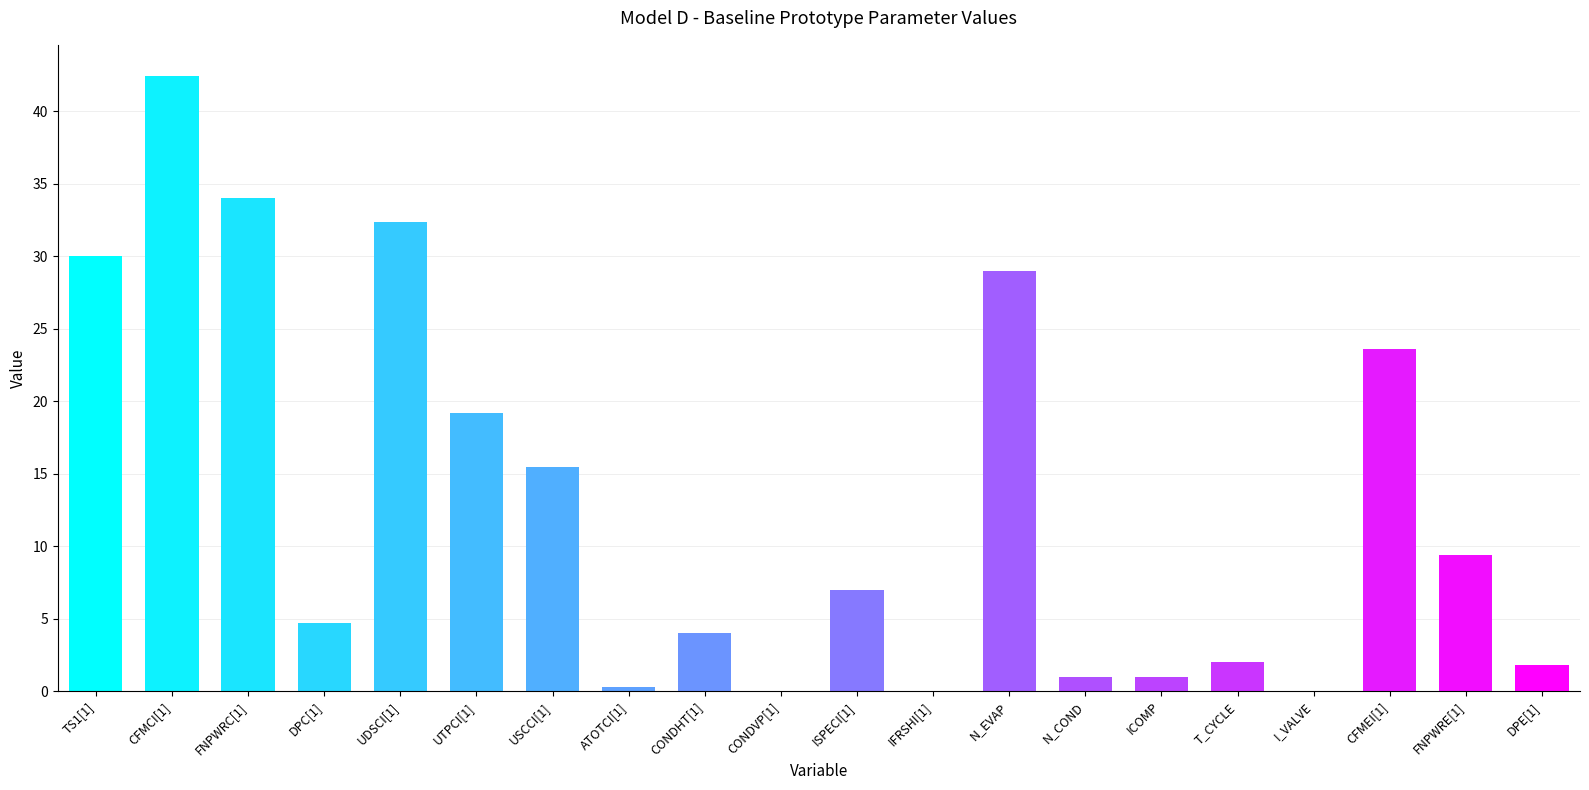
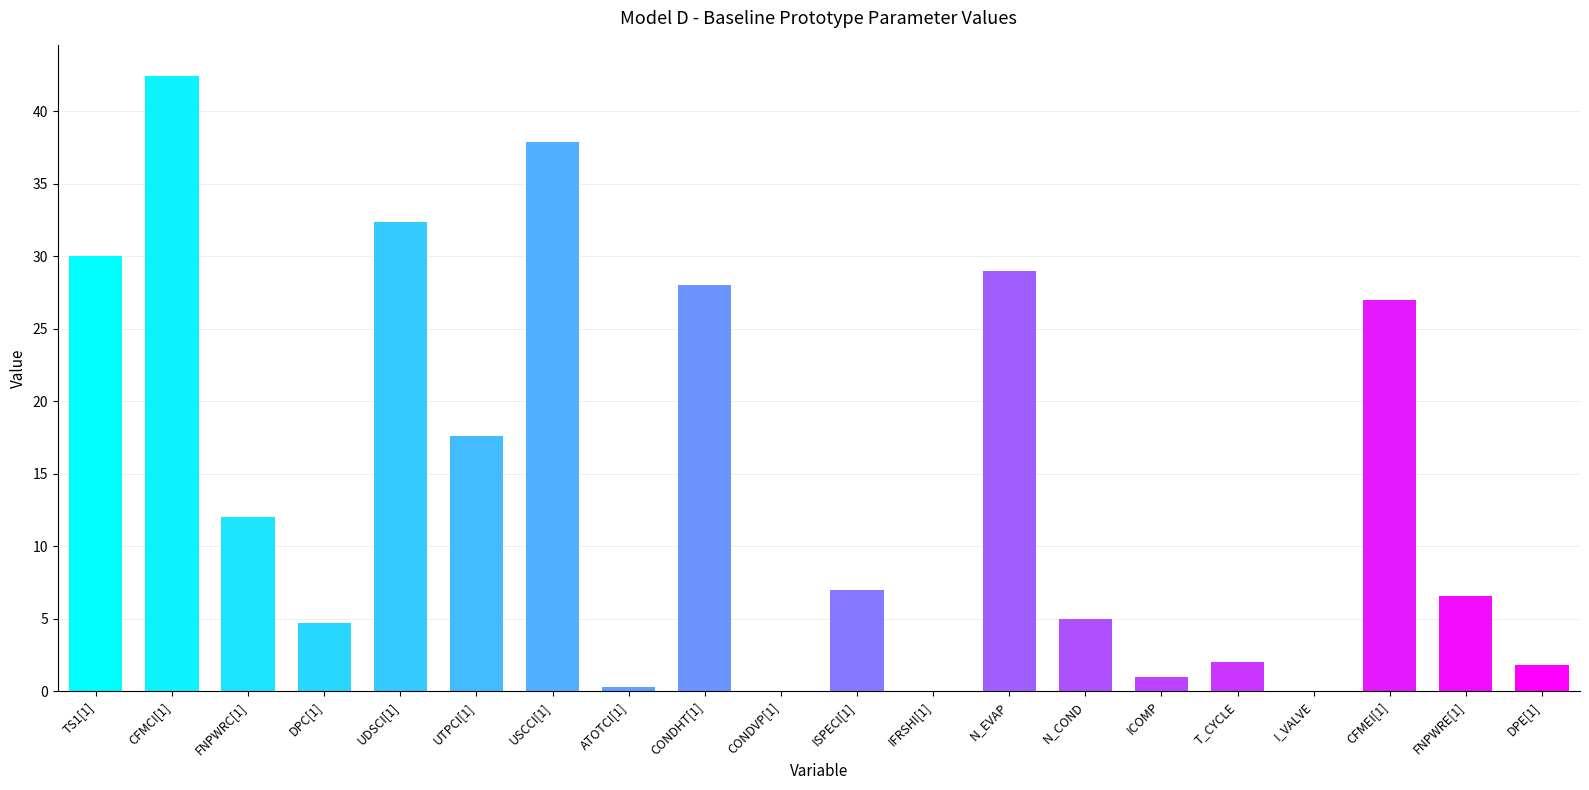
FNPWRC[1]: 34 -> 12
UTPCI[1]: 19.2 -> 17.6
USCCI[1]: 15.4 -> 37.9
CONDHT[1]: 4 -> 28
N_COND: 1 -> 5
CFMEI[1]: 23.6 -> 27.0
FNPWRE[1]: 9.4 -> 6.6
